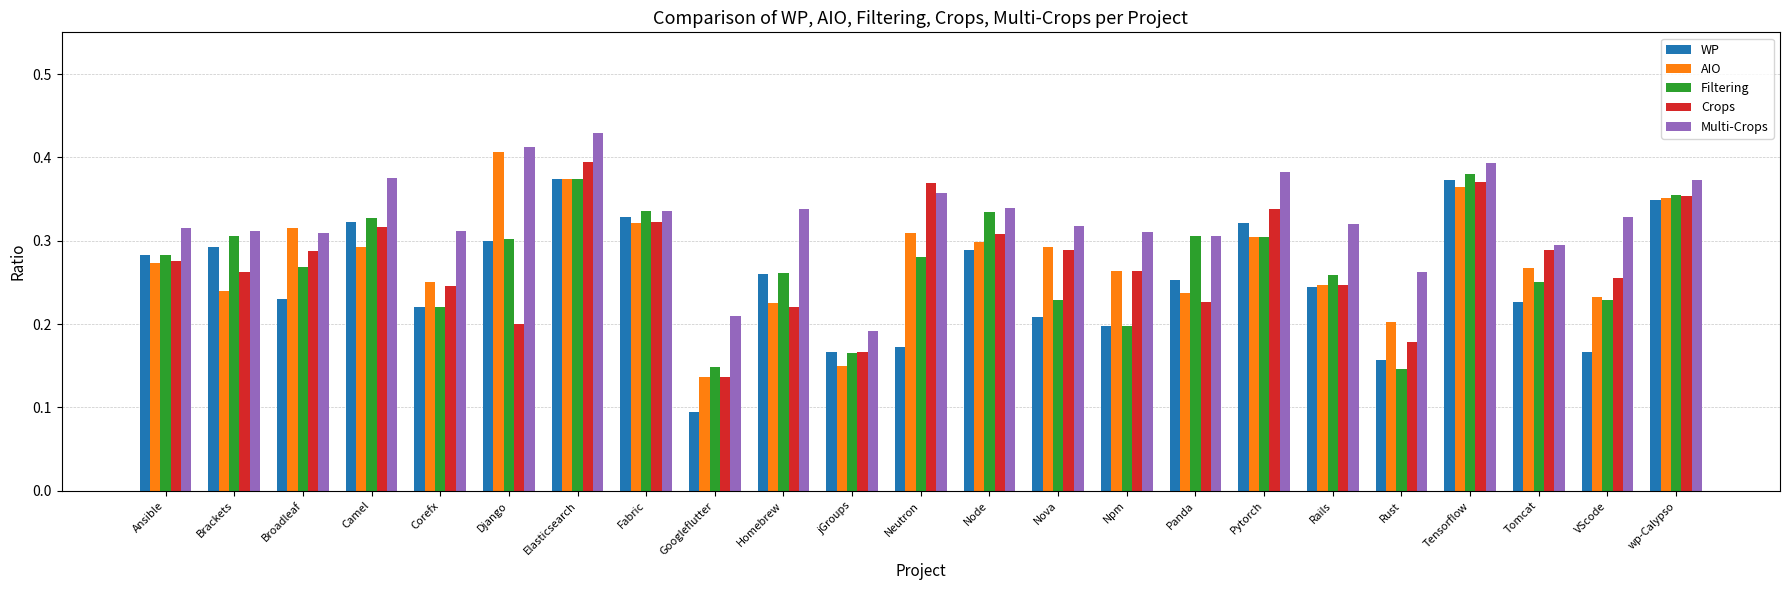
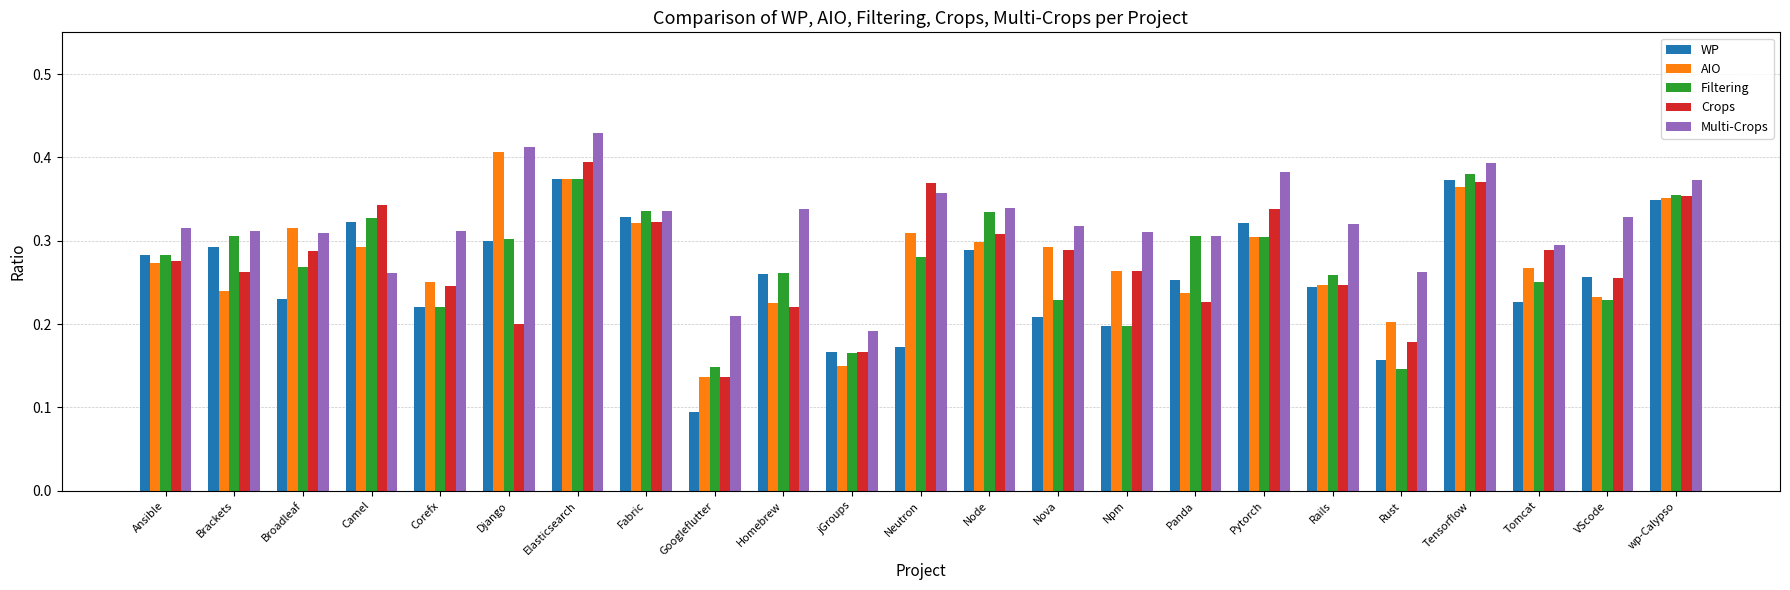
Crops, Camel: 0.32 -> 0.34
Multi-Crops, Camel: 0.38 -> 0.26
WP, VScode: 0.17 -> 0.26
